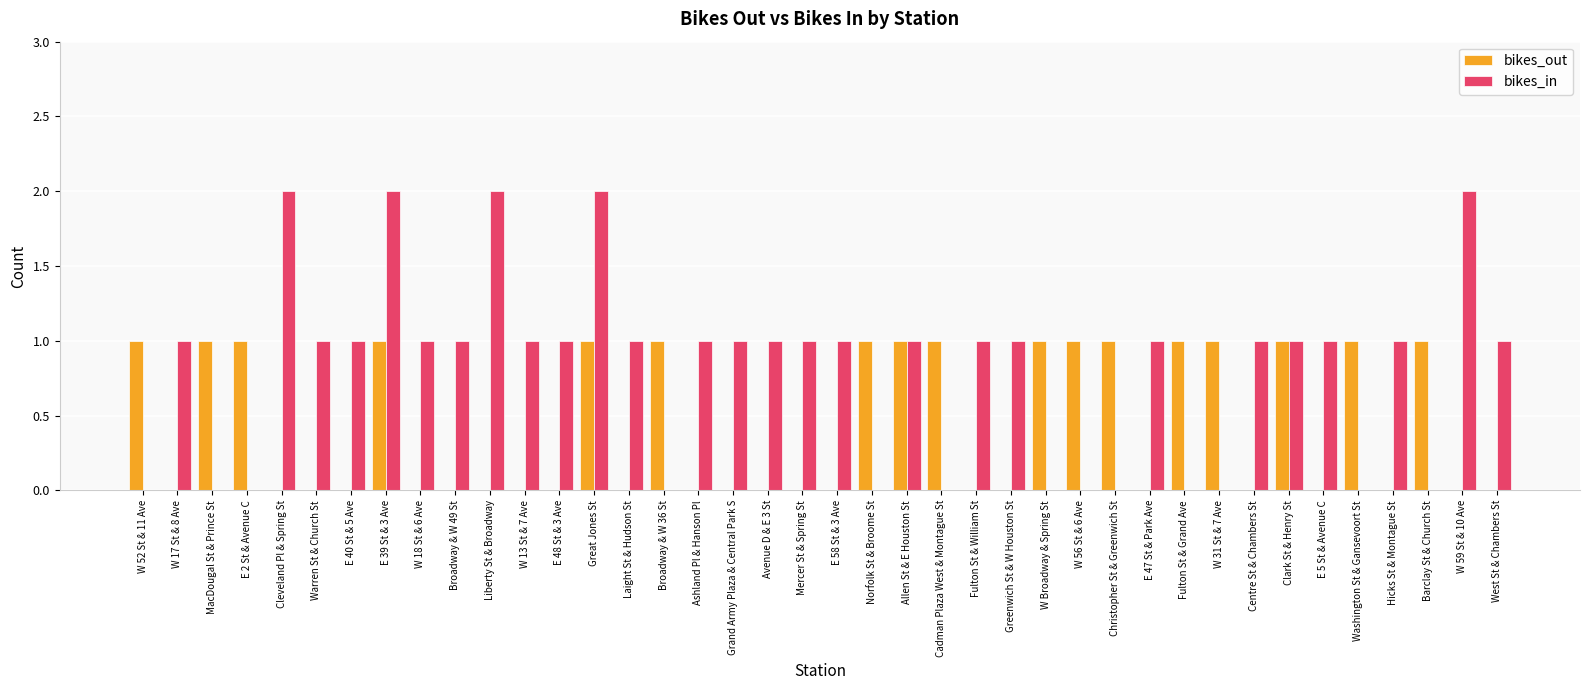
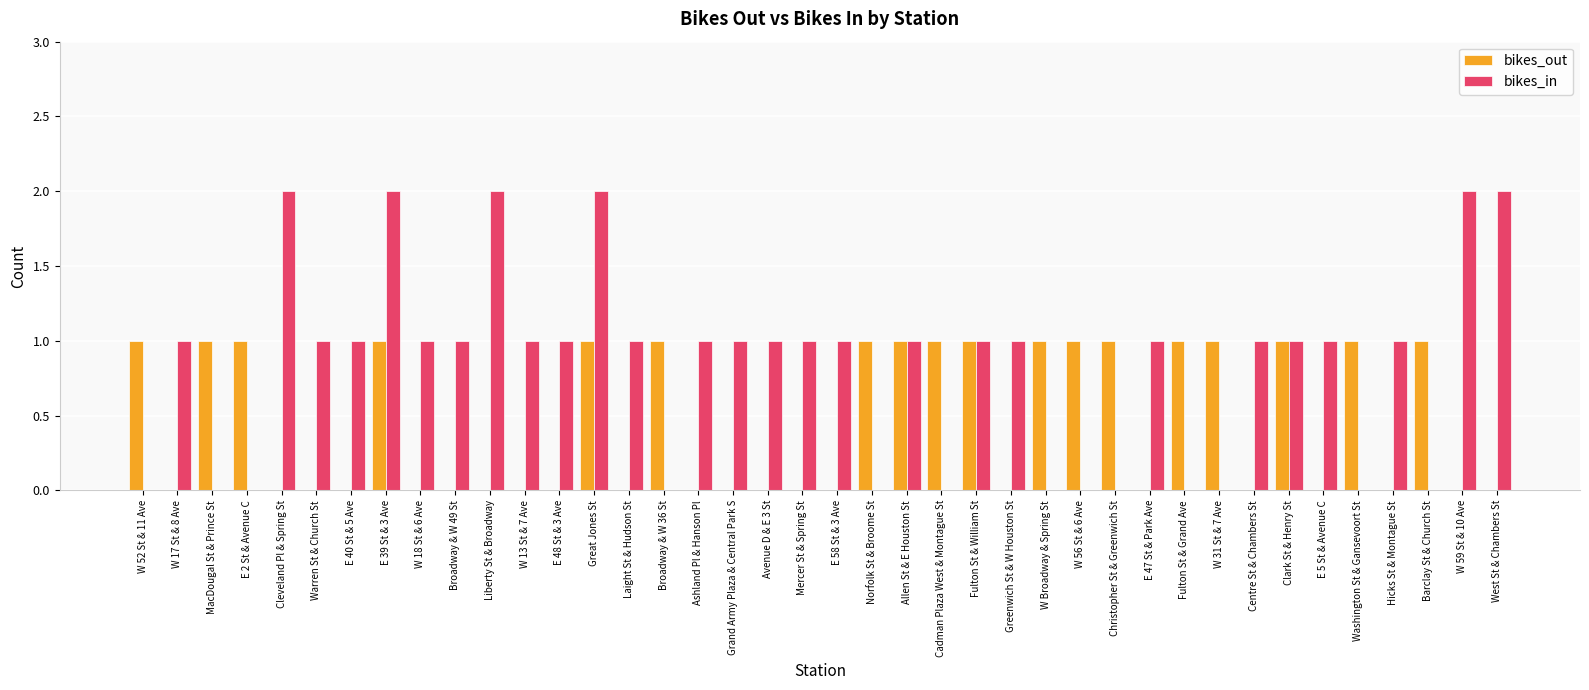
bikes_out, Fulton St & William St: 0 -> 1
bikes_in, West St & Chambers St: 1 -> 2
